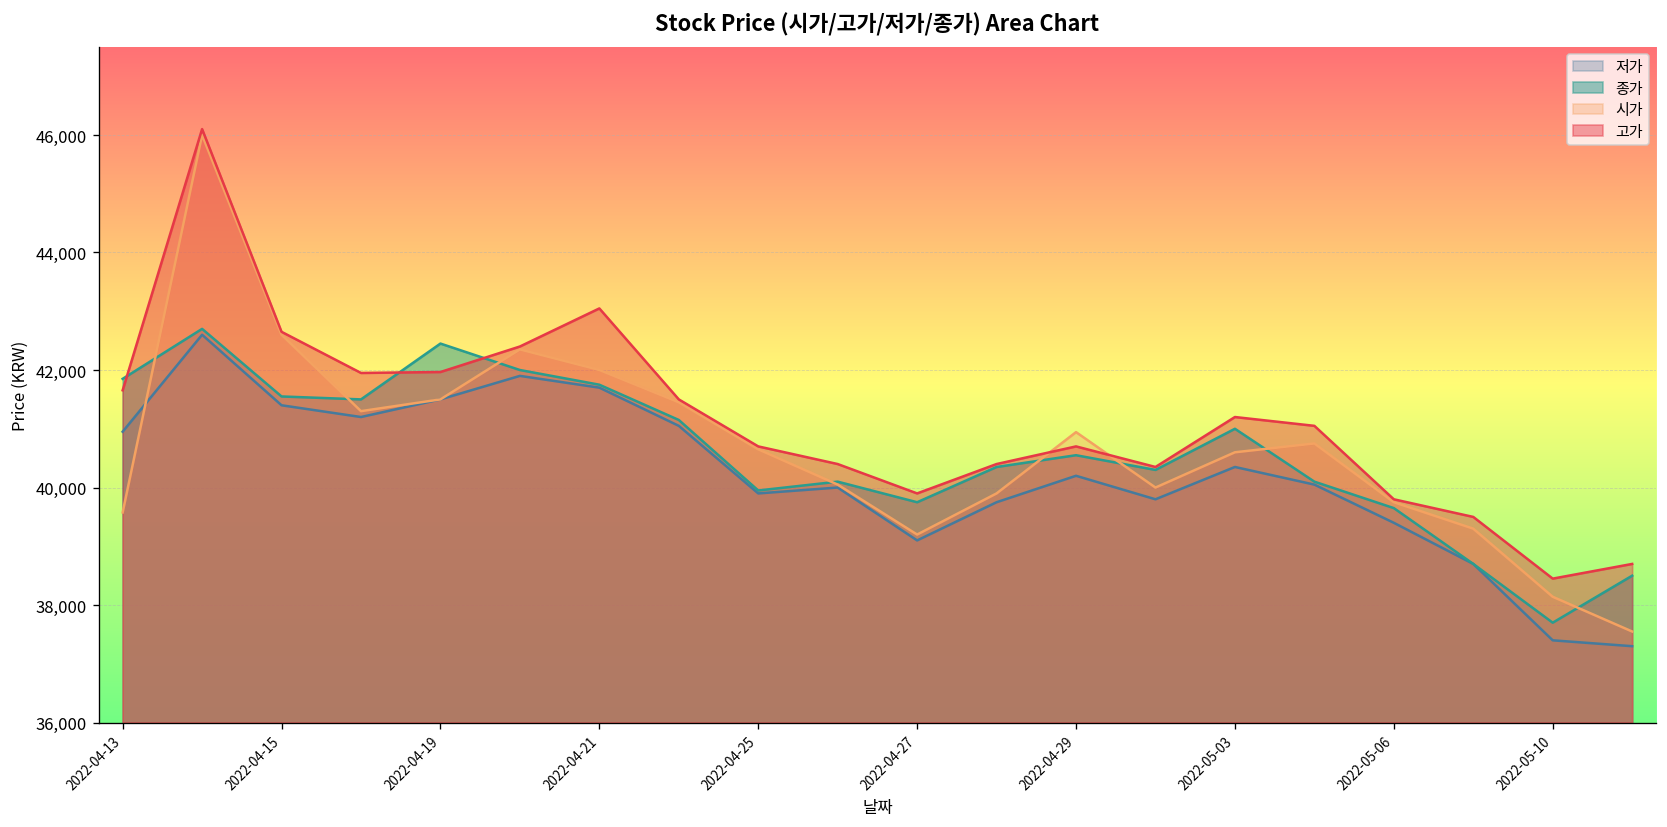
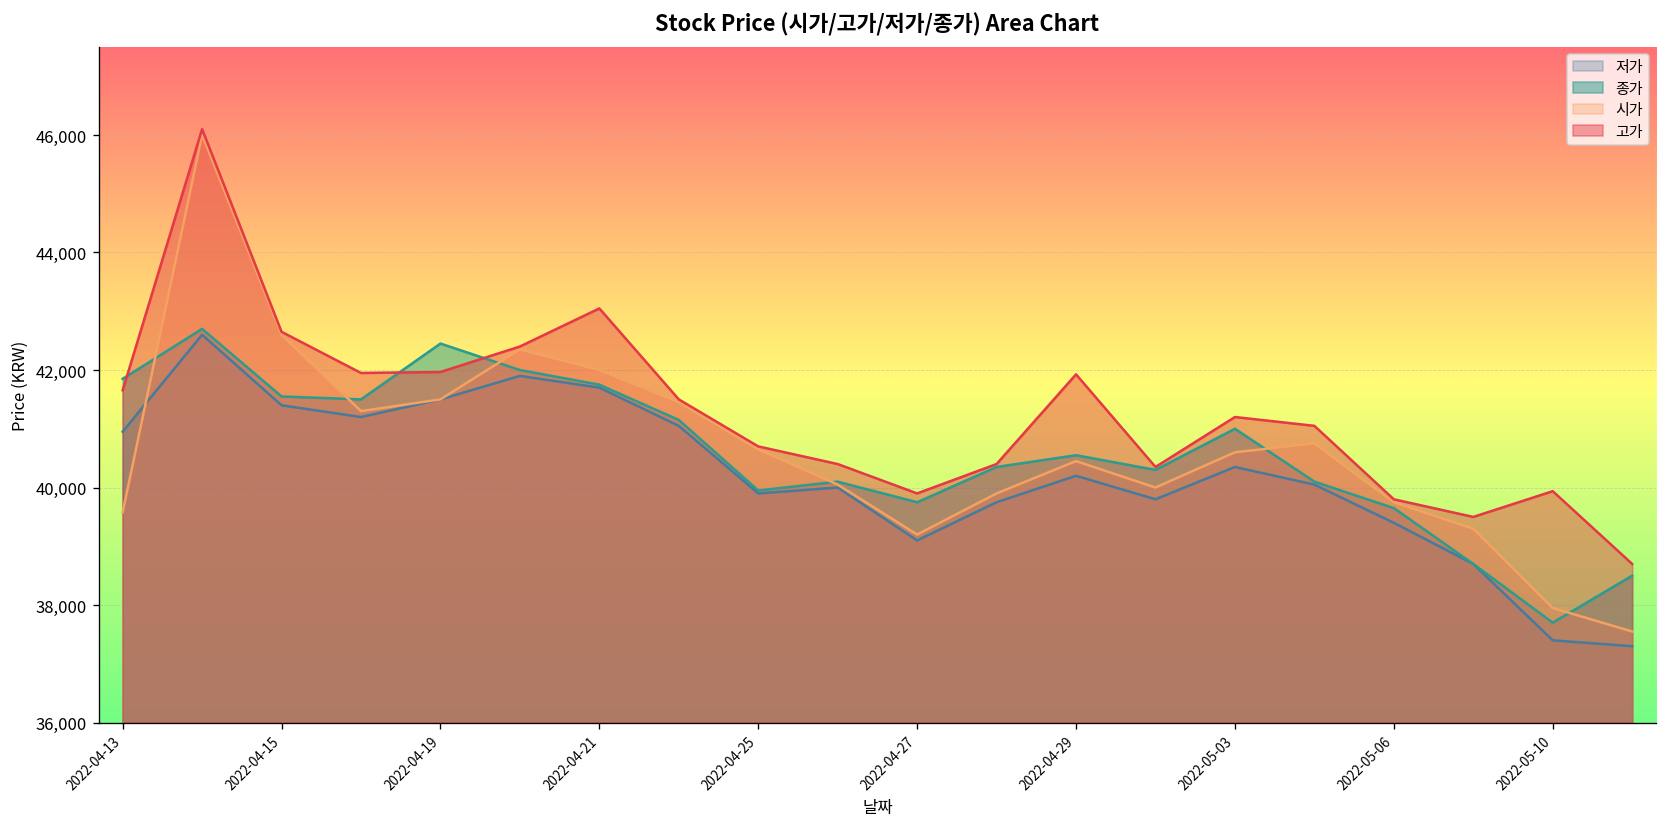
시가, 2022-04-29: 40,900 -> 40,500
고가, 2022-04-29: 40,700 -> 41,900
시가, 2022-05-10: 38,100 -> 38,000
고가, 2022-05-10: 38,500 -> 39,900
